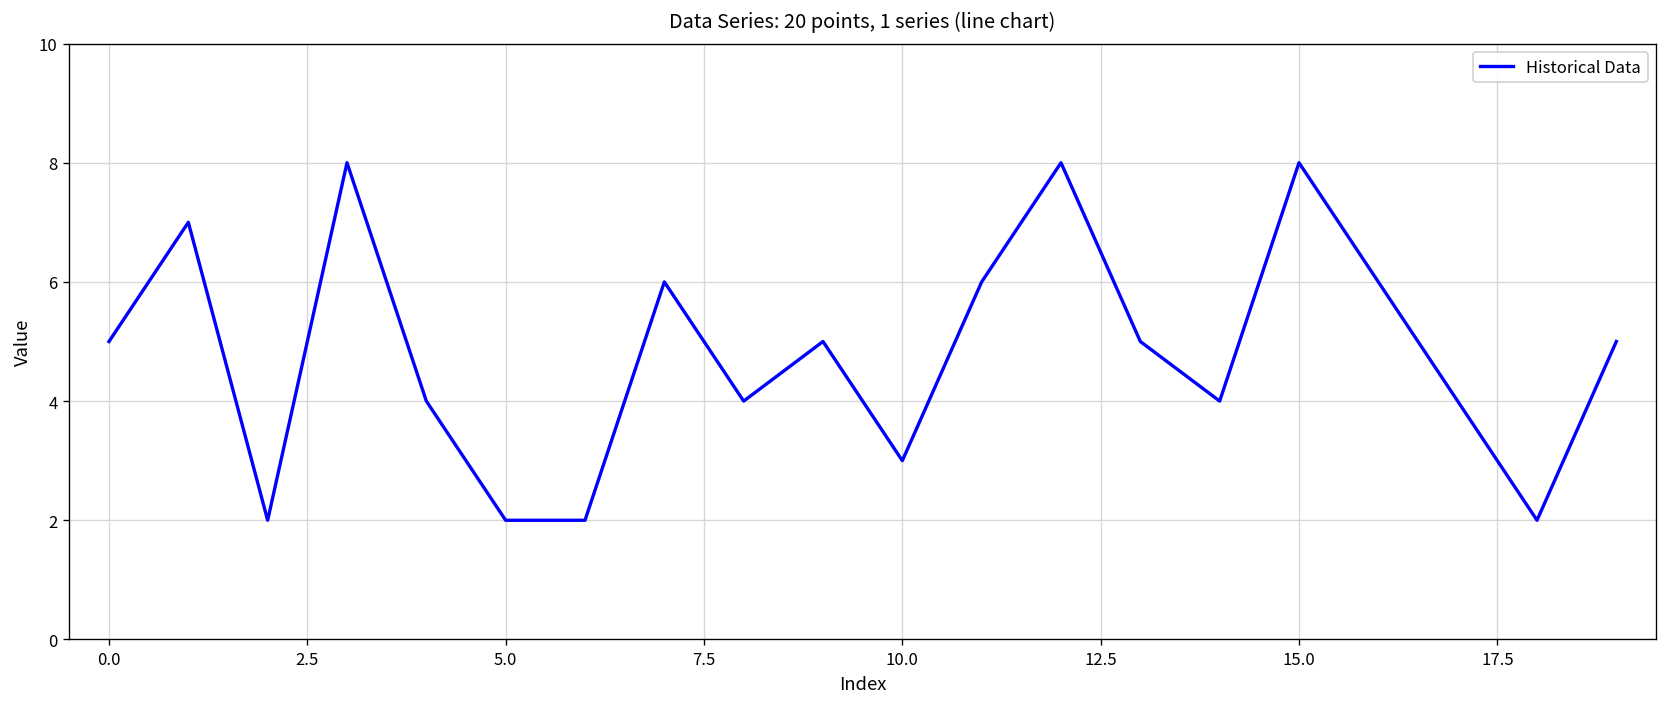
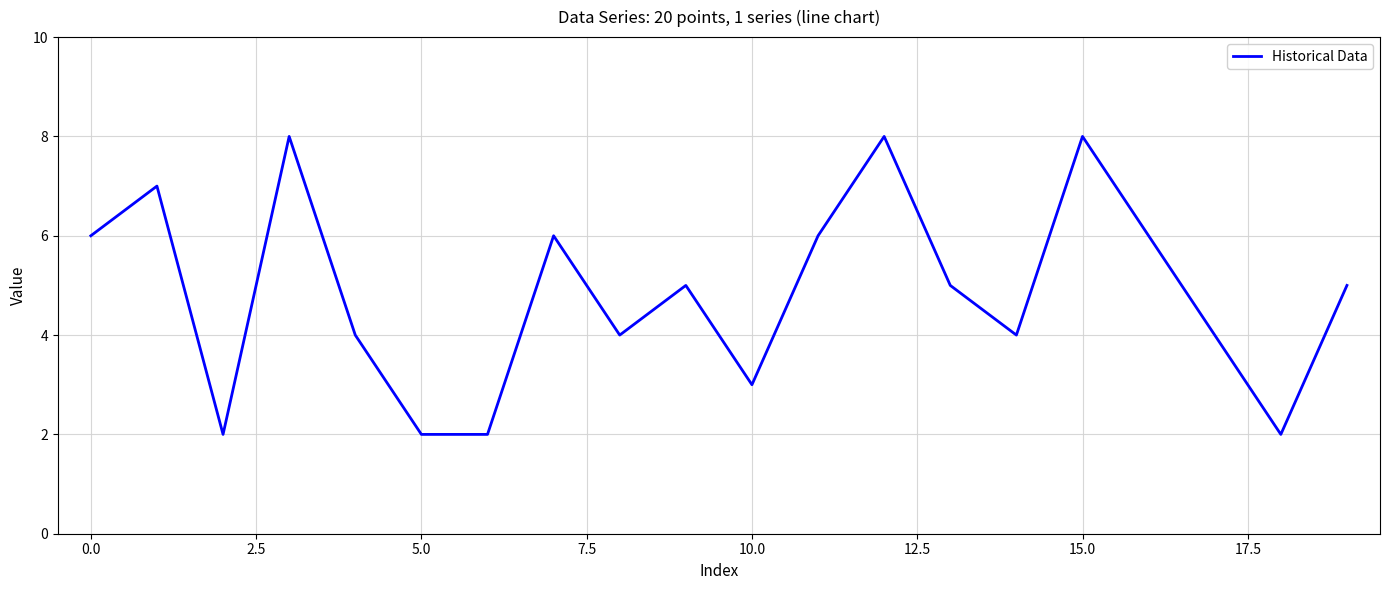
0.0: 5 -> 6
